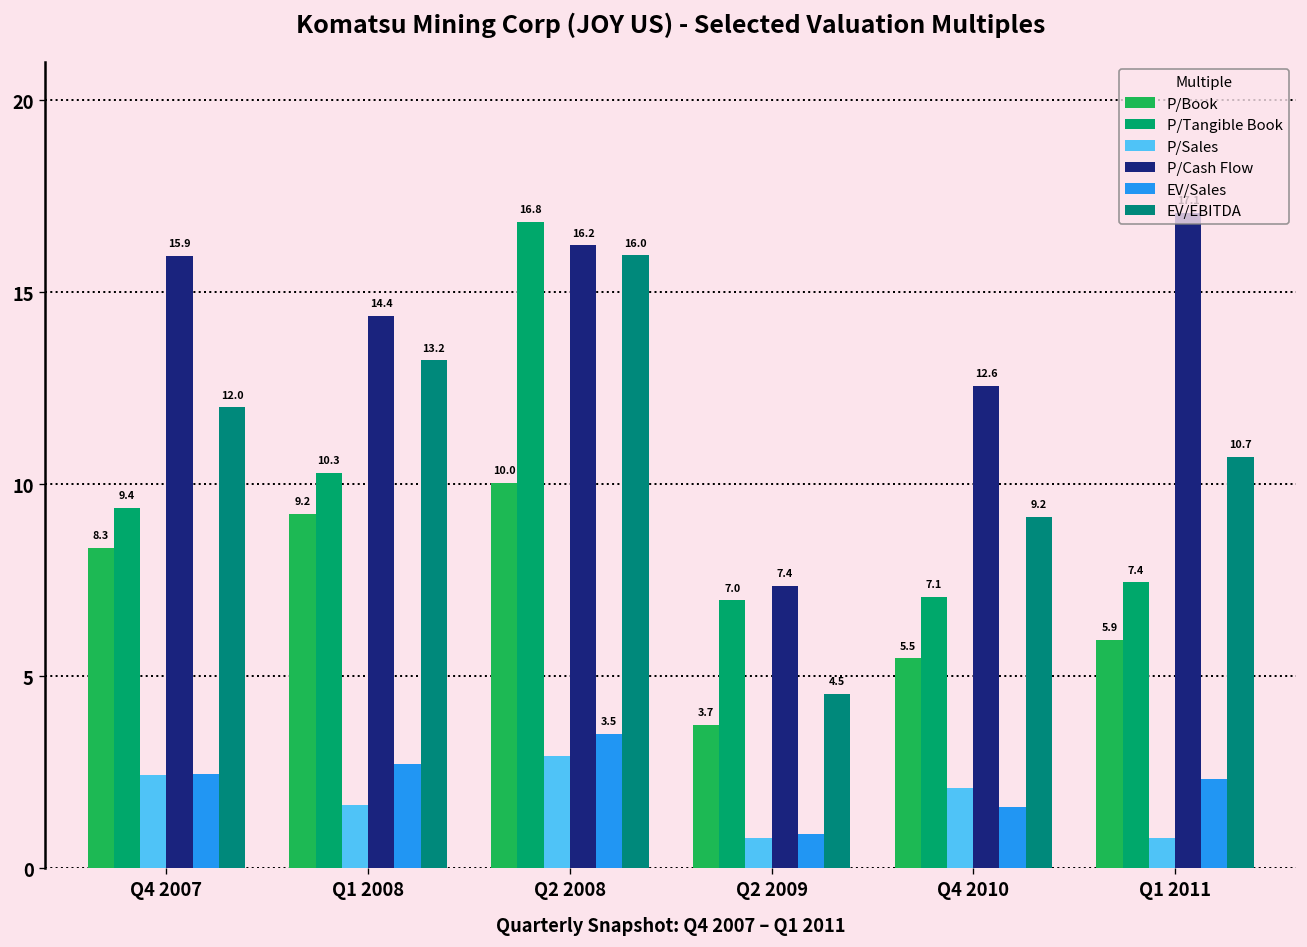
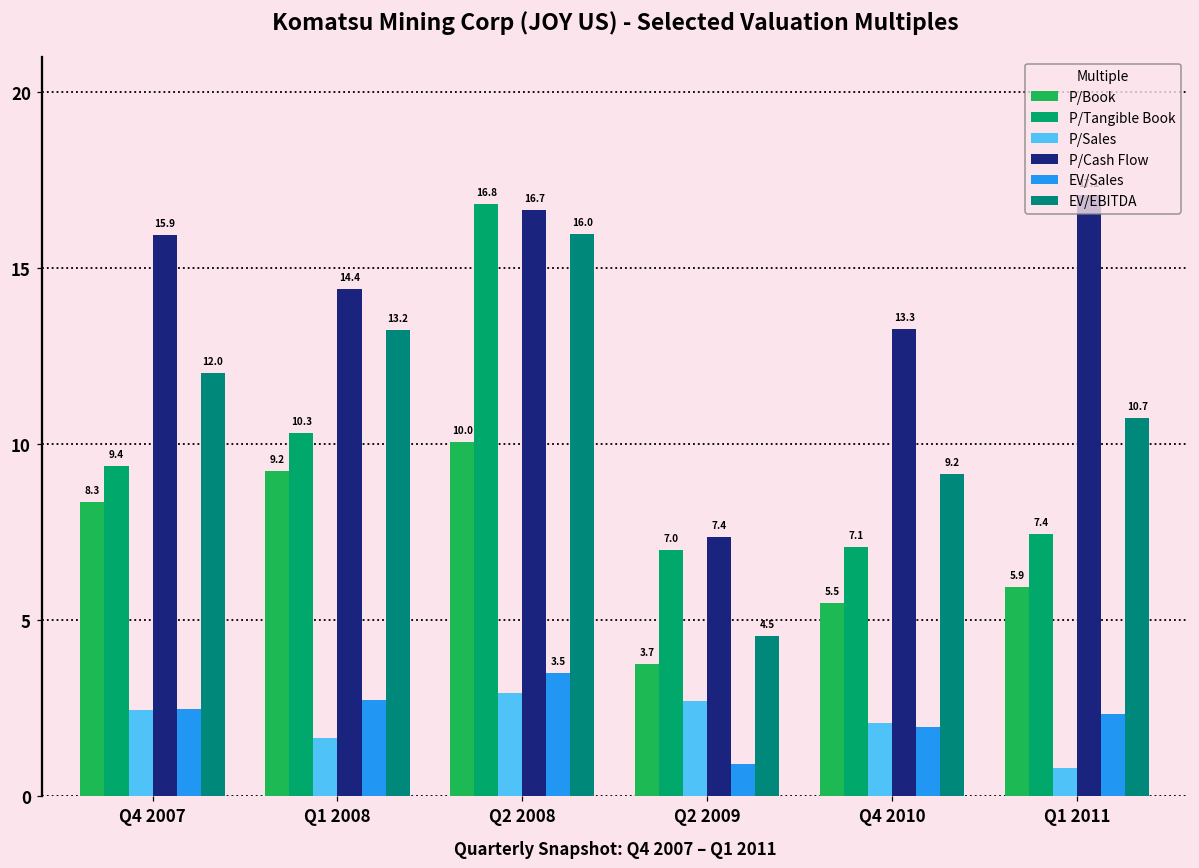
P/Cash Flow, Q2 2008: 16.2 -> 16.7
P/Sales, Q2 2009: 0.8 -> 2.7
P/Cash Flow, Q4 2010: 12.6 -> 13.3
EV/Sales, Q4 2010: 1.6 -> 2.0
